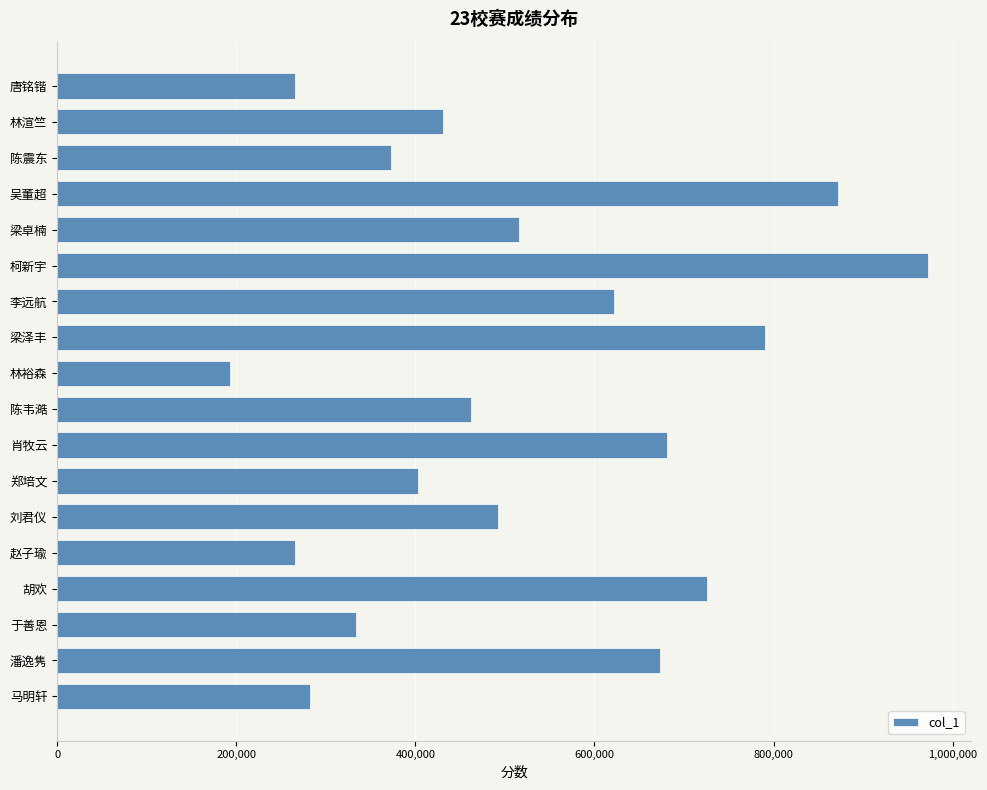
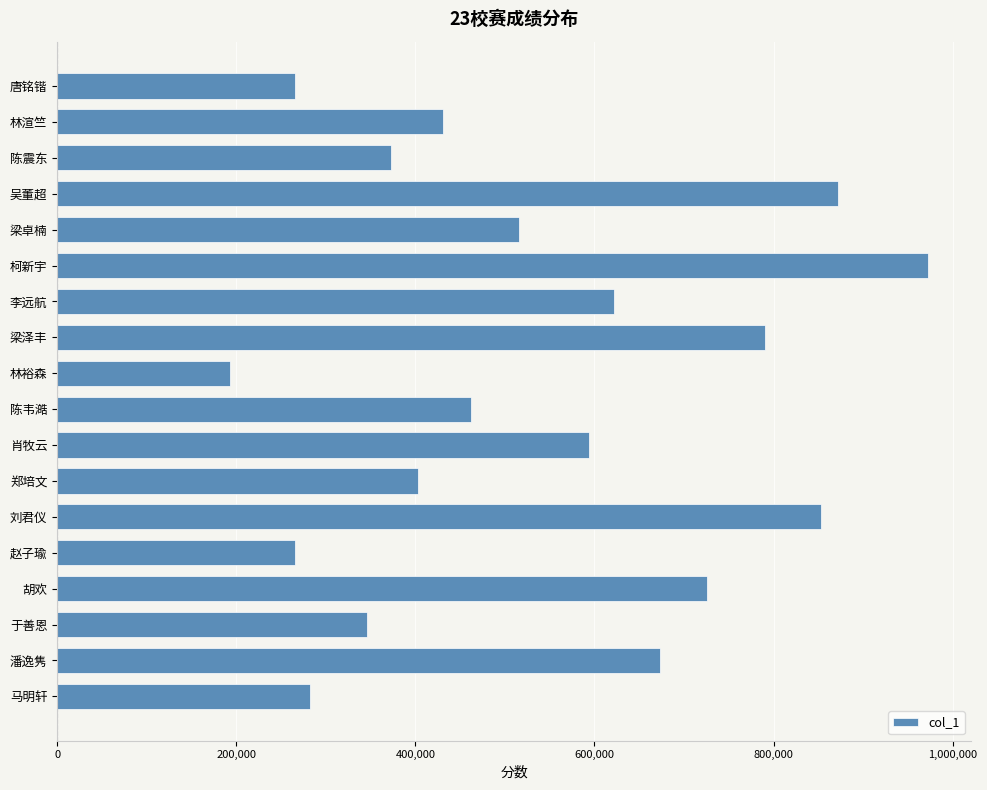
肖牧云: 680,000 -> 590,000
刘君仪: 490,000 -> 850,000
于善恩: 330,000 -> 350,000
